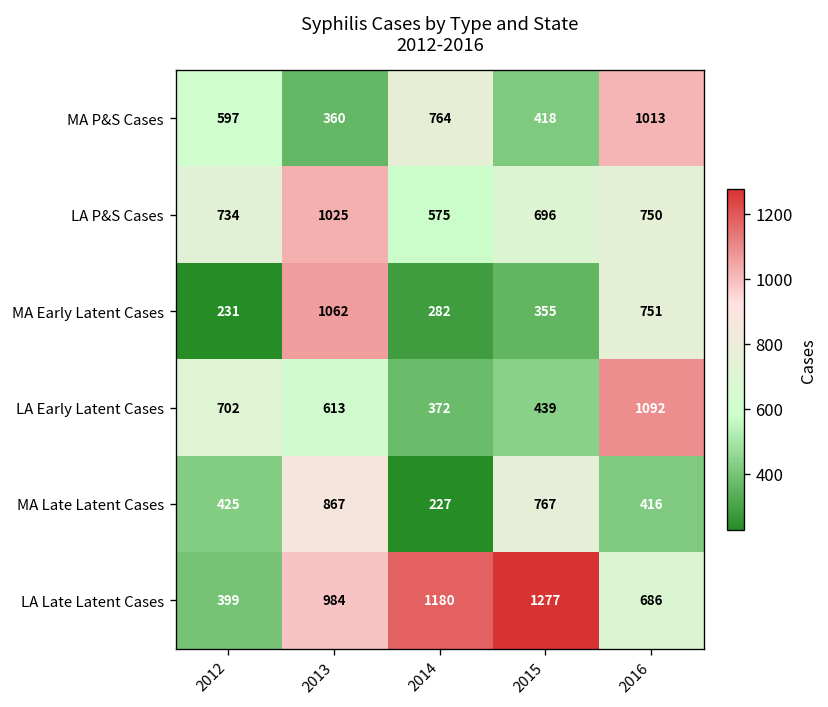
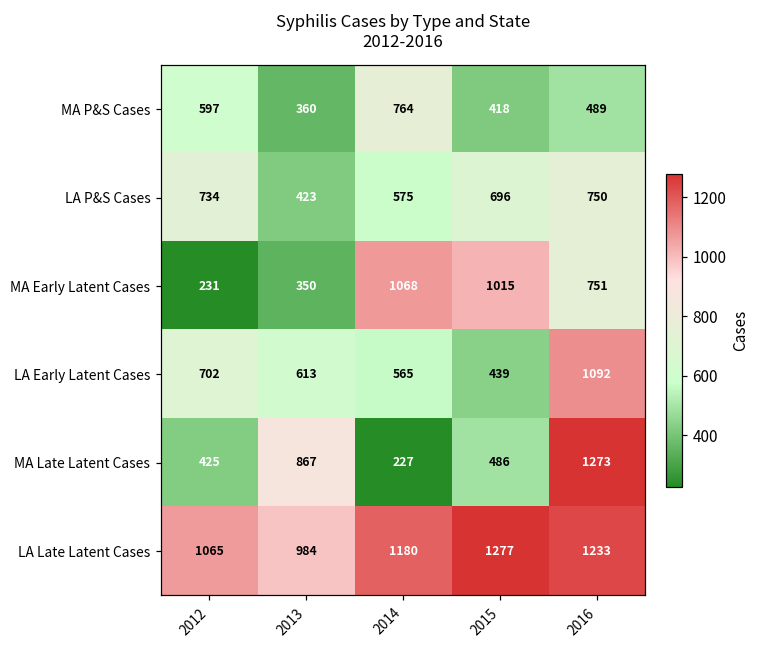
MA P&S Cases, 2016: 1013 -> 489
LA P&S Cases, 2013: 1025 -> 423
MA Early Latent Cases, 2013: 1062 -> 350
MA Early Latent Cases, 2014: 282 -> 1068
MA Early Latent Cases, 2015: 355 -> 1015
LA Early Latent Cases, 2014: 372 -> 565
MA Late Latent Cases, 2015: 767 -> 486
MA Late Latent Cases, 2016: 416 -> 1273
LA Late Latent Cases, 2012: 399 -> 1065
LA Late Latent Cases, 2016: 686 -> 1233
